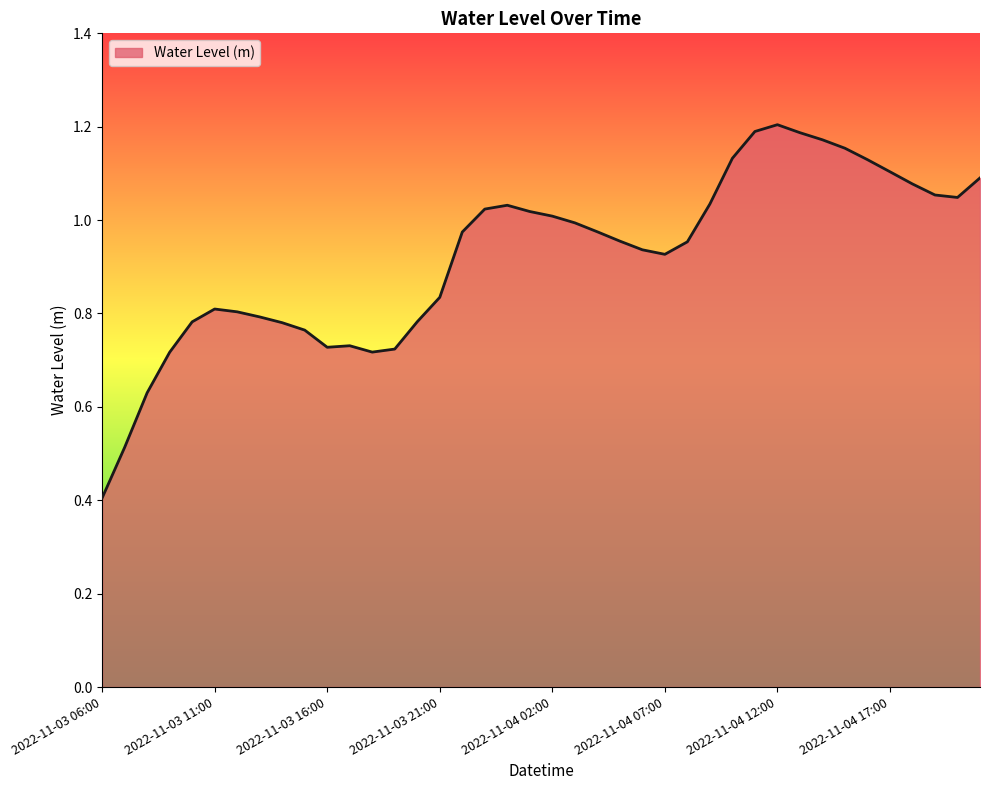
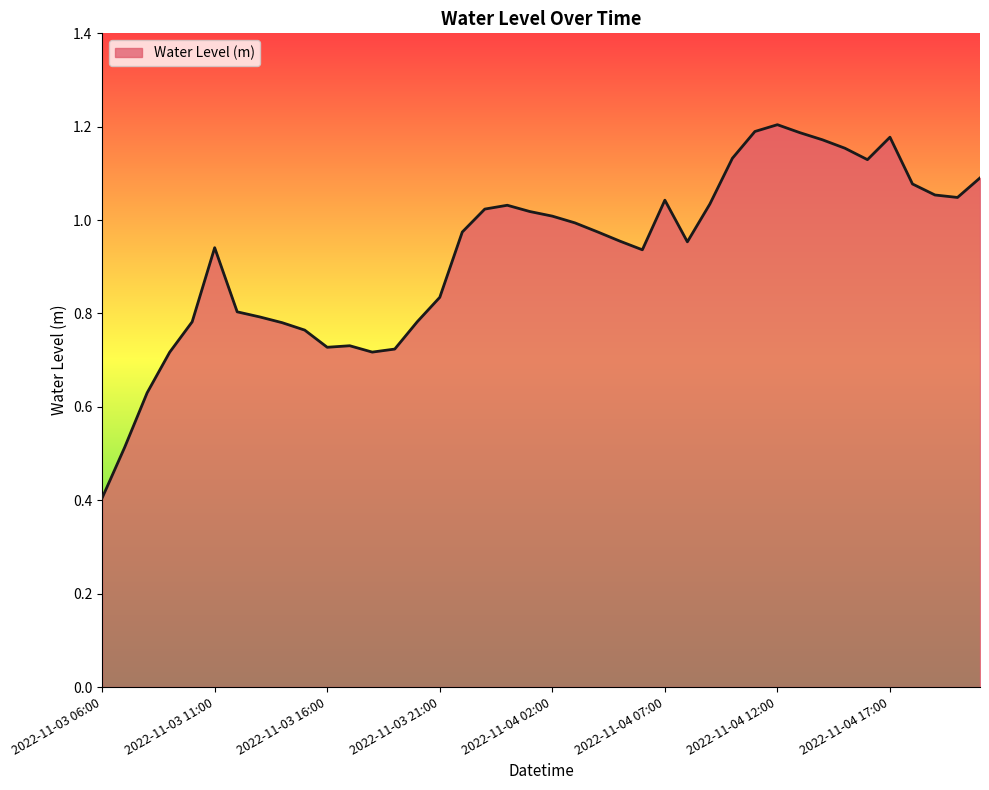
2022-11-03 11:00: 0.81 -> 0.94
2022-11-04 07:00: 0.93 -> 1.04
2022-11-04 17:00: 1.10 -> 1.18
